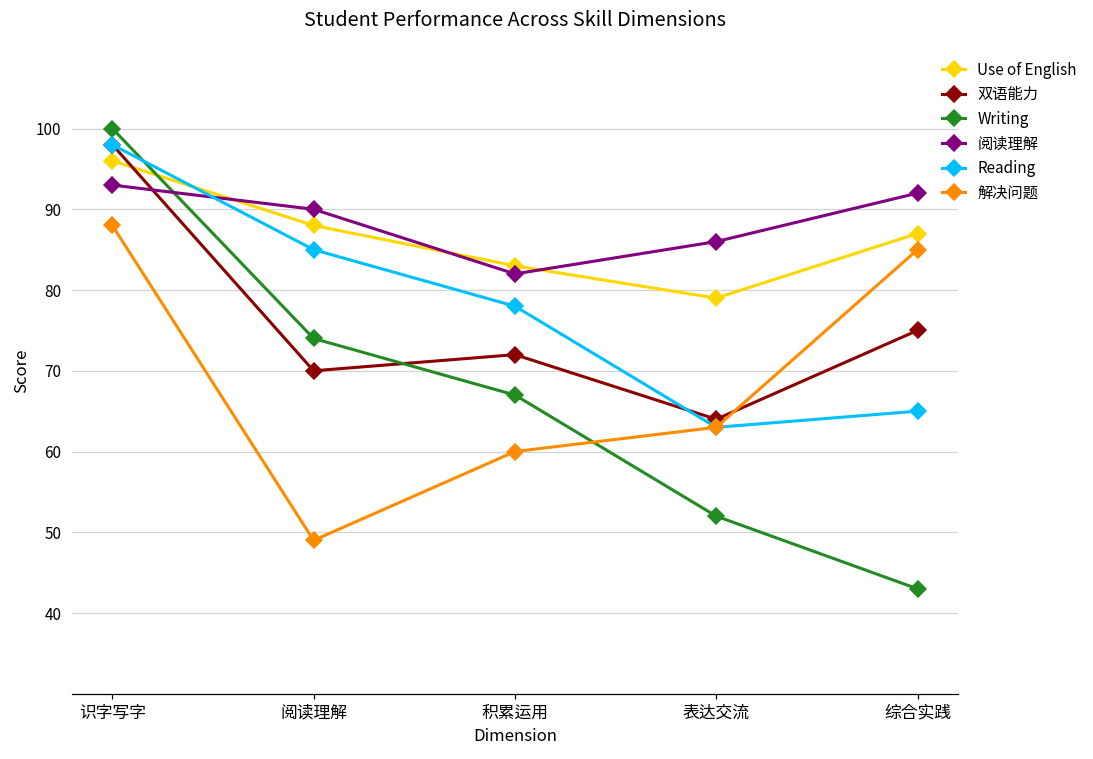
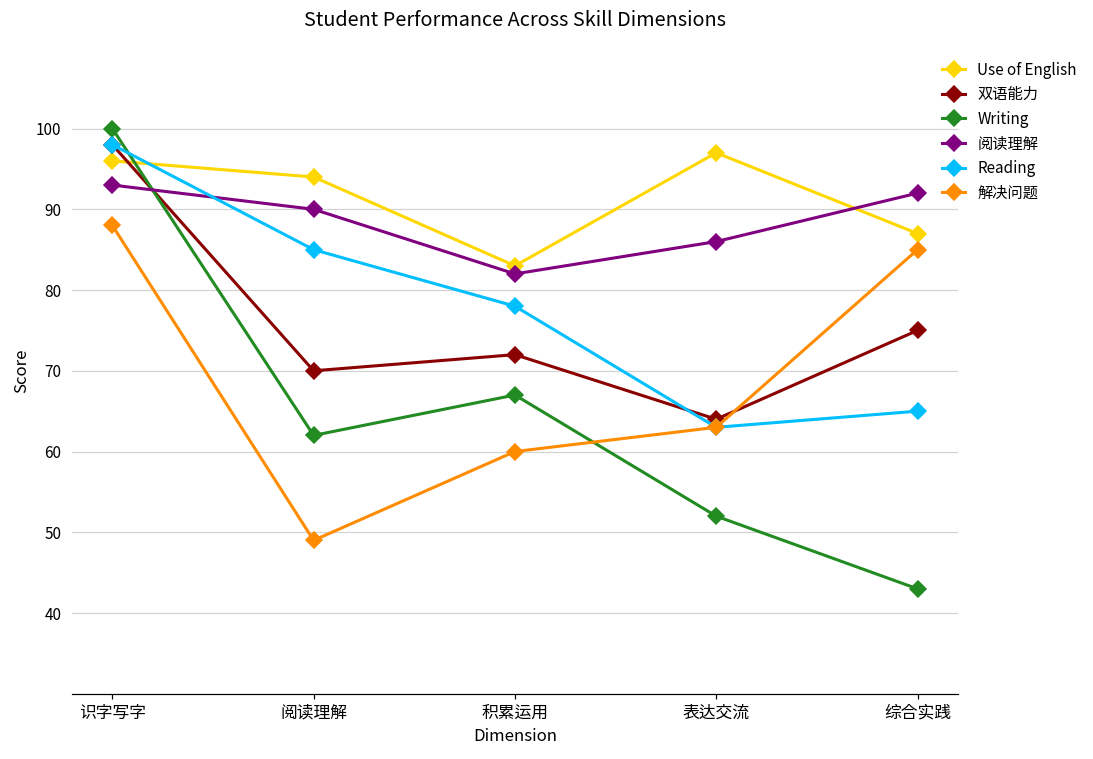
Use of English, 阅读理解: 88 -> 94
Writing, 阅读理解: 74 -> 62
Use of English, 表达交流: 79 -> 97
